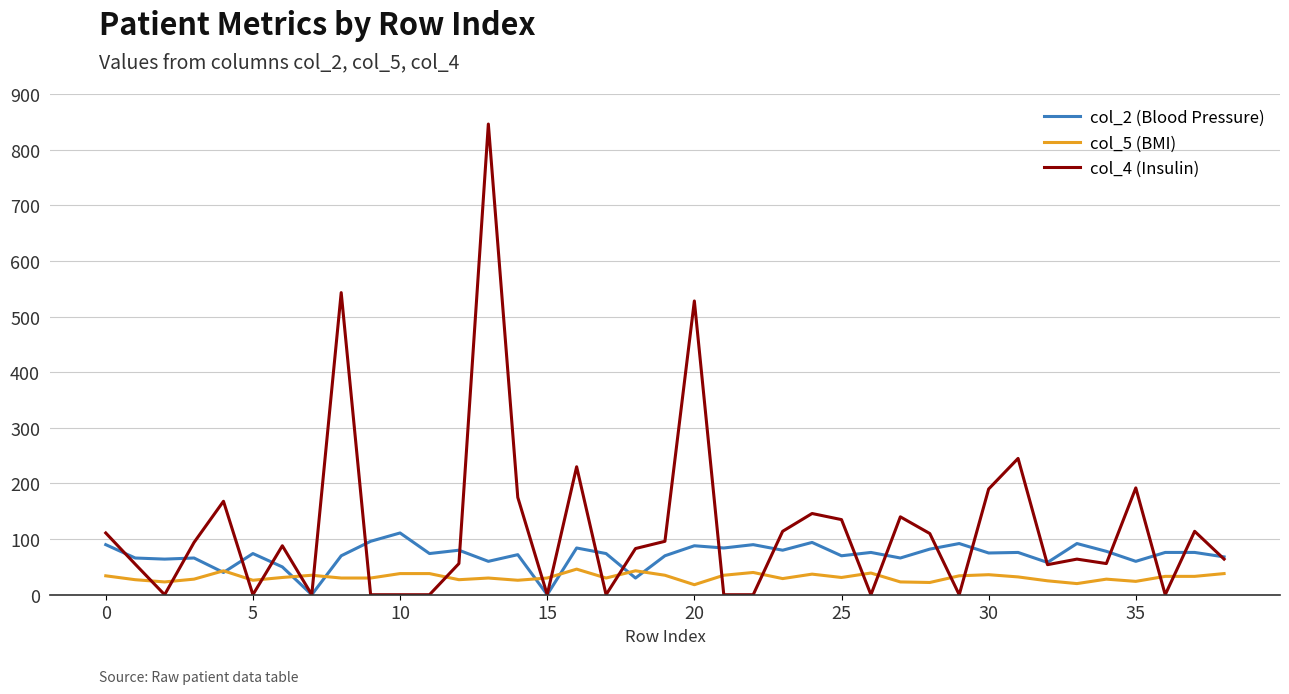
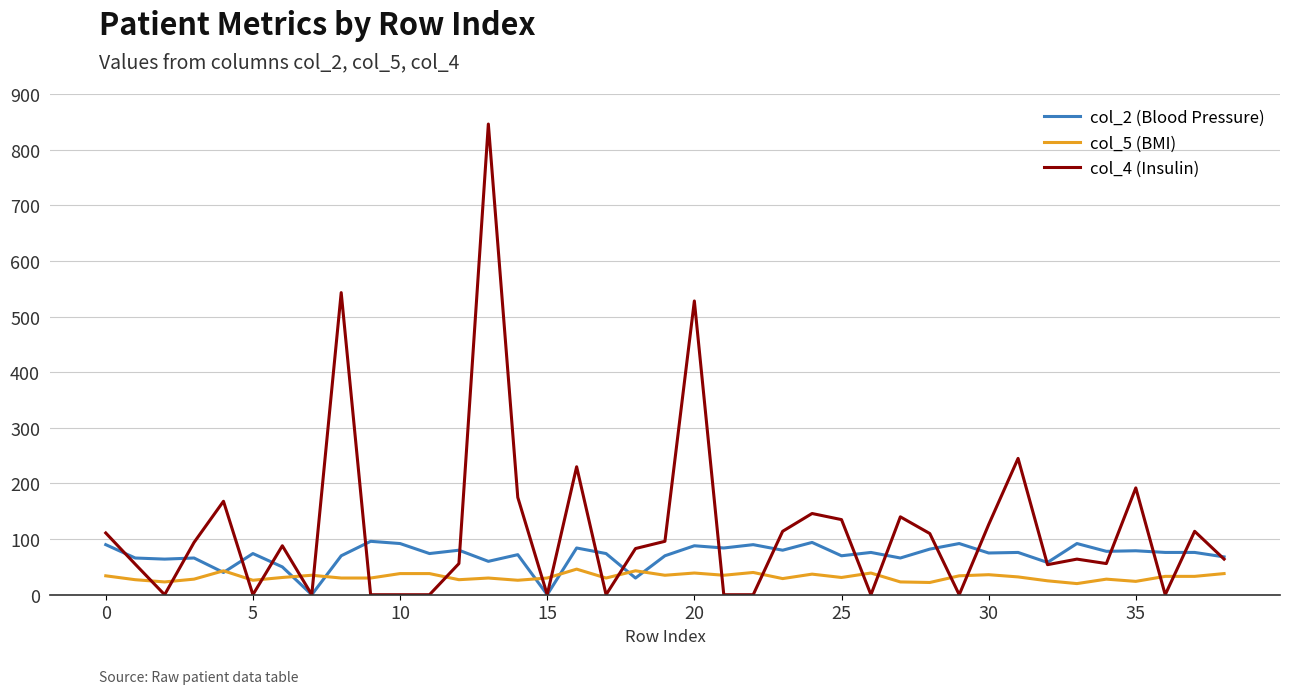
col_2 (Blood Pressure), 10: 110 -> 90
col_5 (BMI), 20: 20 -> 40
col_4 (Insulin), 30: 190 -> 130
col_2 (Blood Pressure), 35: 60 -> 80
